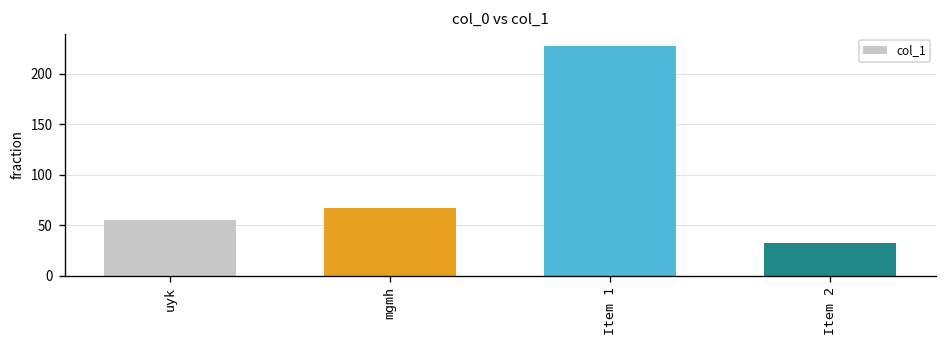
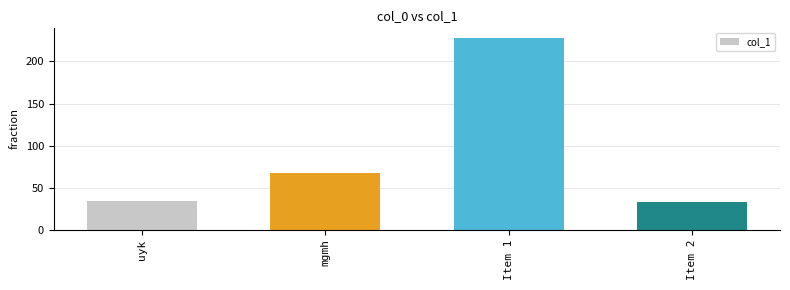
uyk: 60 -> 30
